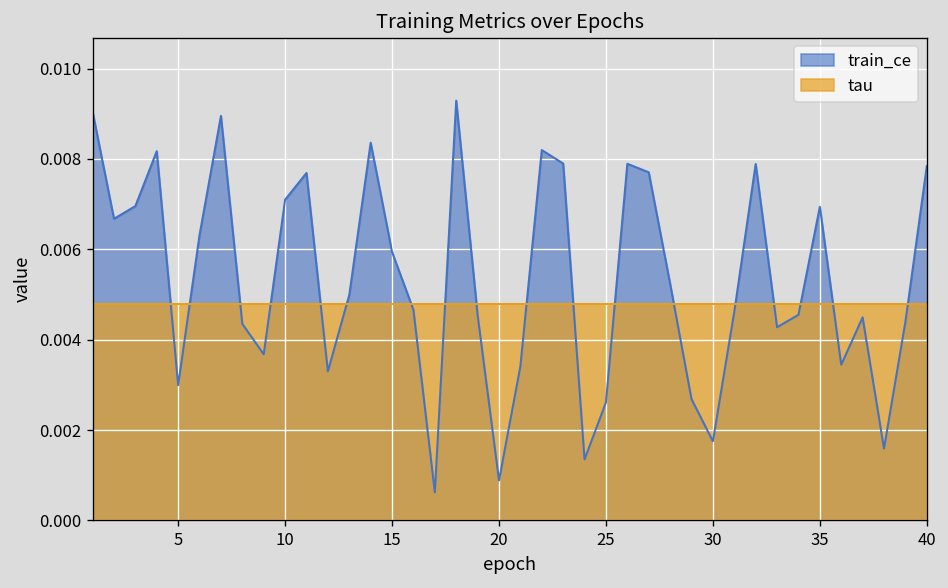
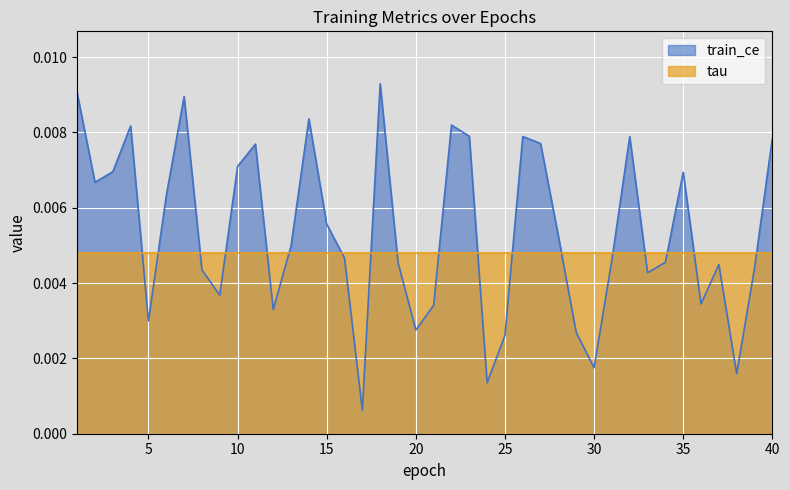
train_ce, 15: 0.0059 -> 0.0056
train_ce, 20: 0.0009 -> 0.0028
